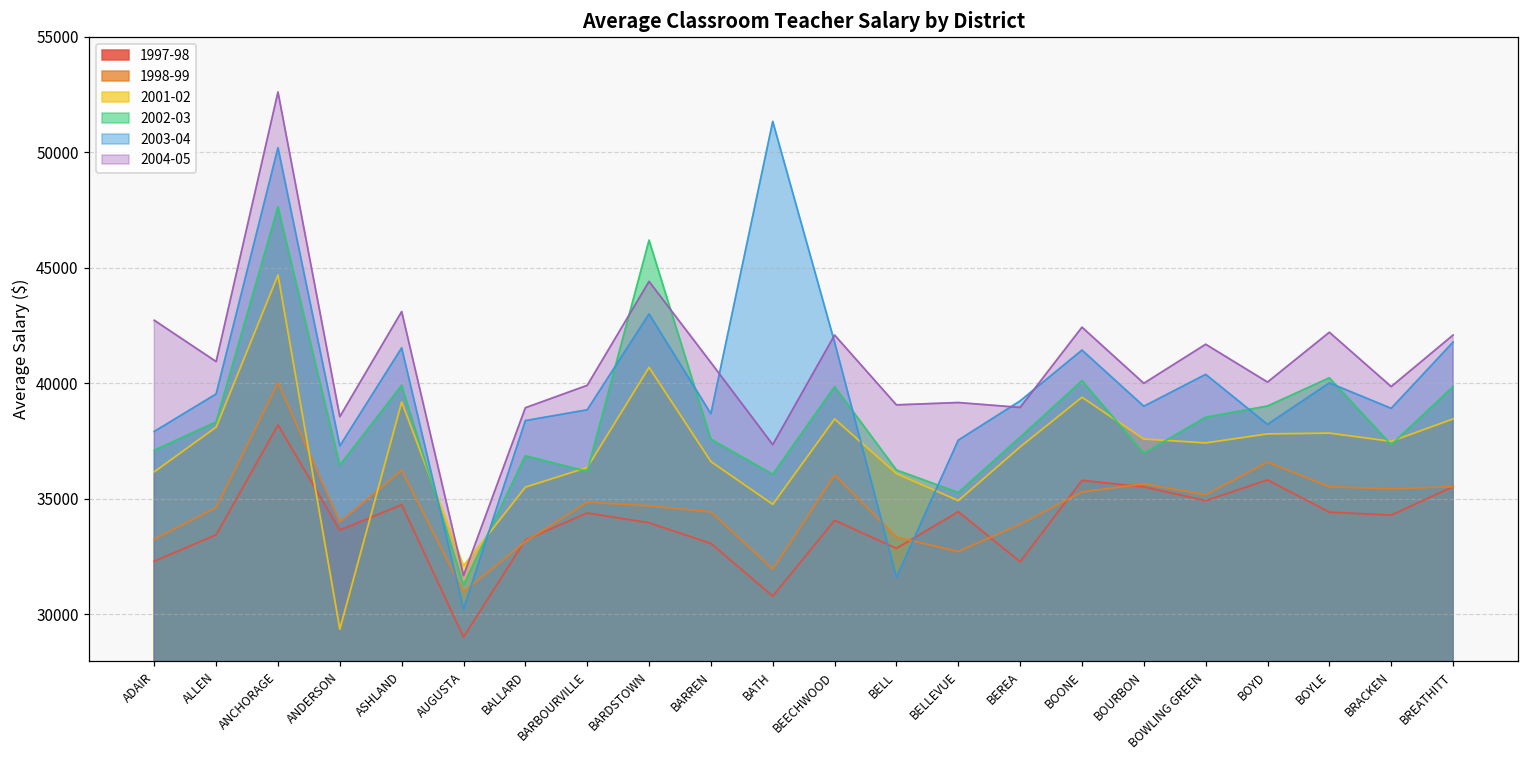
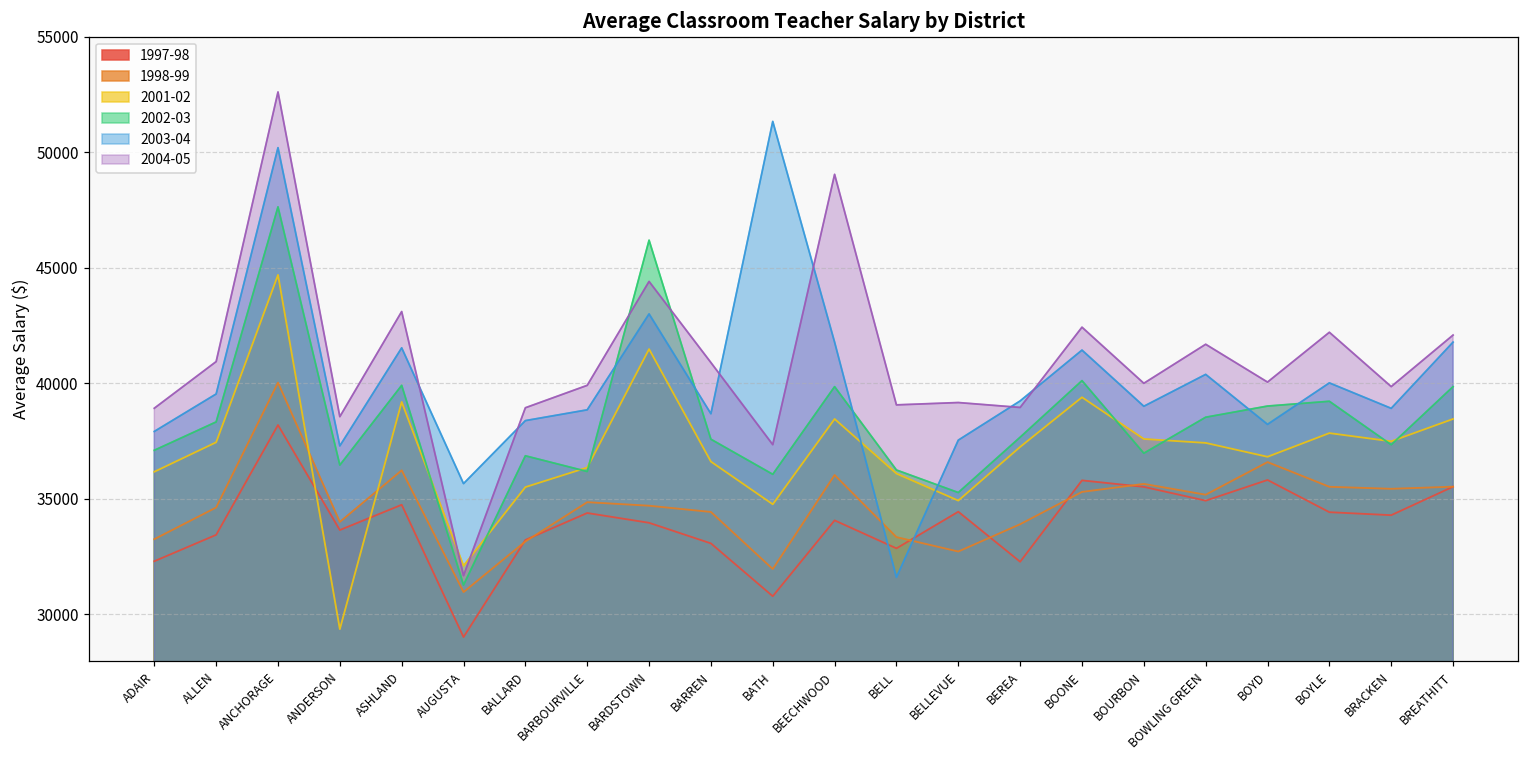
2004-05, ADAIR: 42700 -> 38900
2001-02, ALLEN: 38100 -> 37500
2003-04, AUGUSTA: 30200 -> 35700
2001-02, BARDSTOWN: 40700 -> 41500
2004-05, BEECHWOOD: 42100 -> 49000
2001-02, BOYD: 37800 -> 36800
2002-03, BOYLE: 40200 -> 39200
